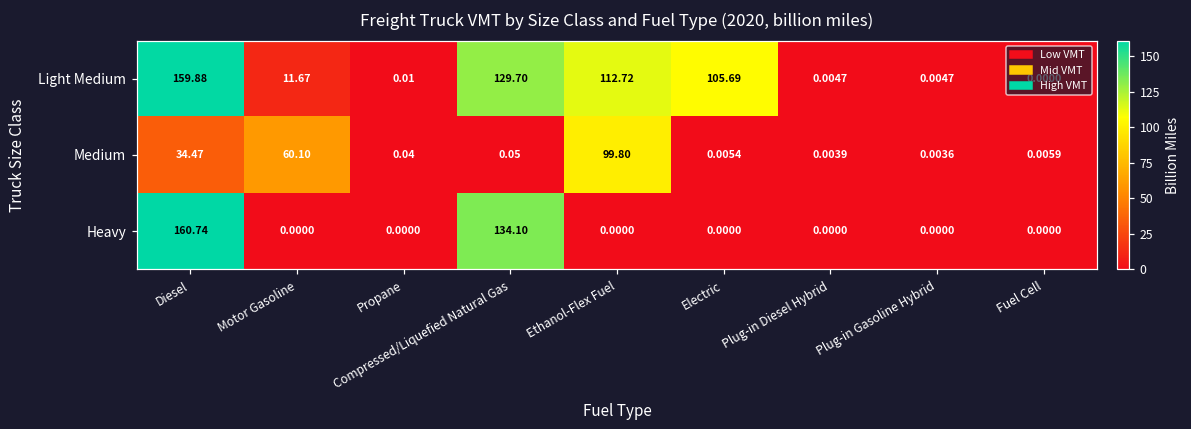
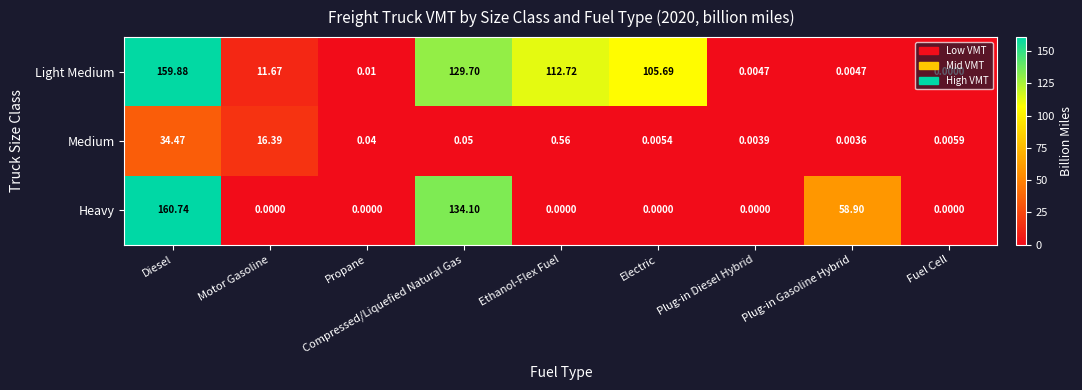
Medium, Motor Gasoline: 60.10 -> 16.39
Medium, Ethanol-Flex Fuel: 99.80 -> 0.56
Heavy, Plug-in Gasoline Hybrid: 0.0000 -> 58.90
